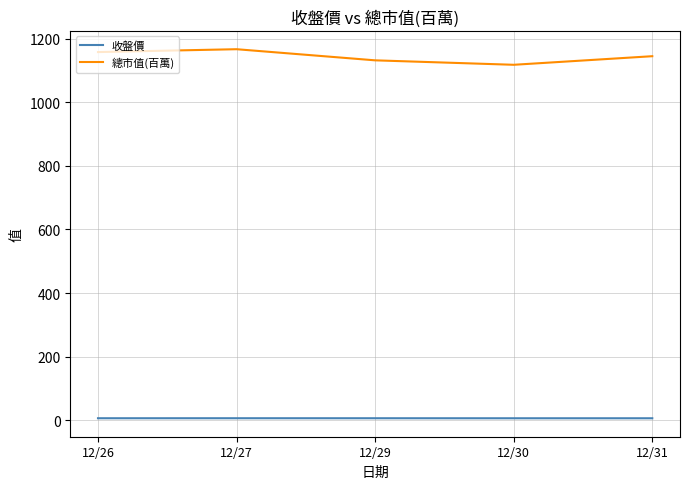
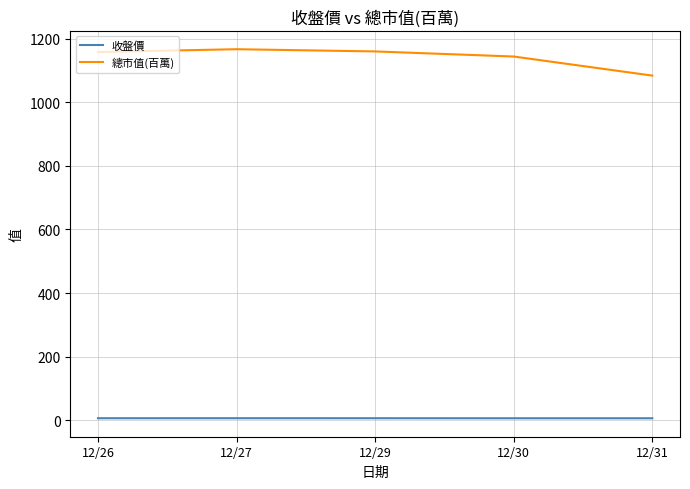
總市值(百萬), 12/29: 1130 -> 1160
總市值(百萬), 12/30: 1120 -> 1140
總市值(百萬), 12/31: 1150 -> 1080
